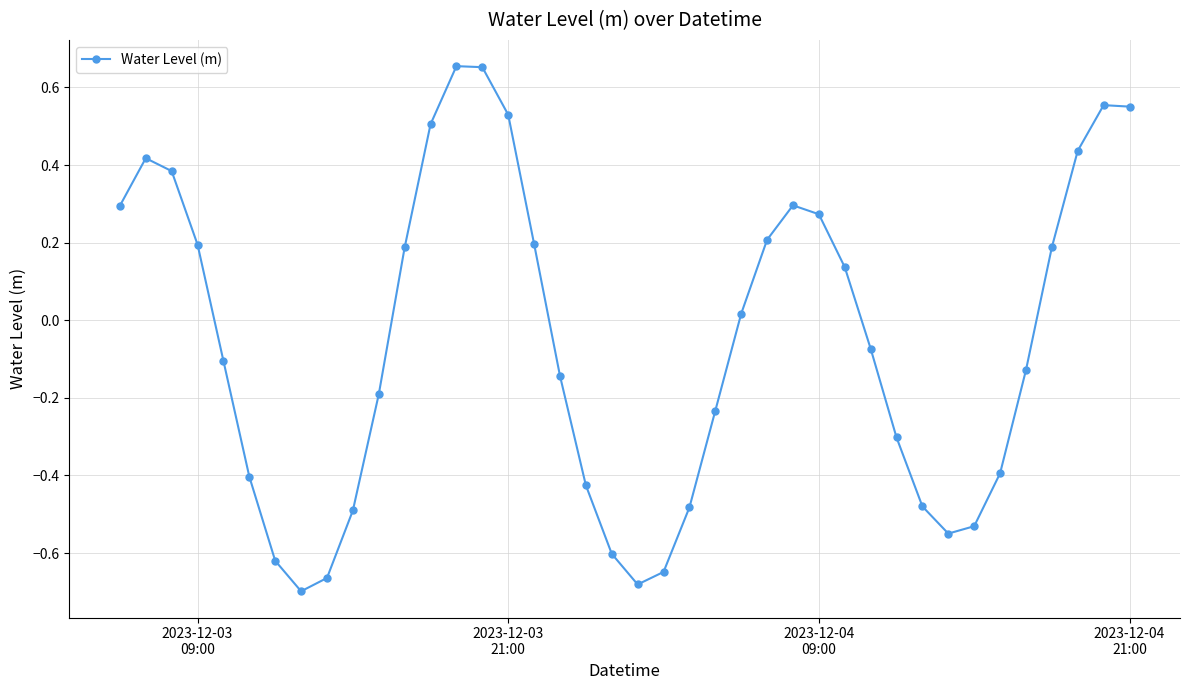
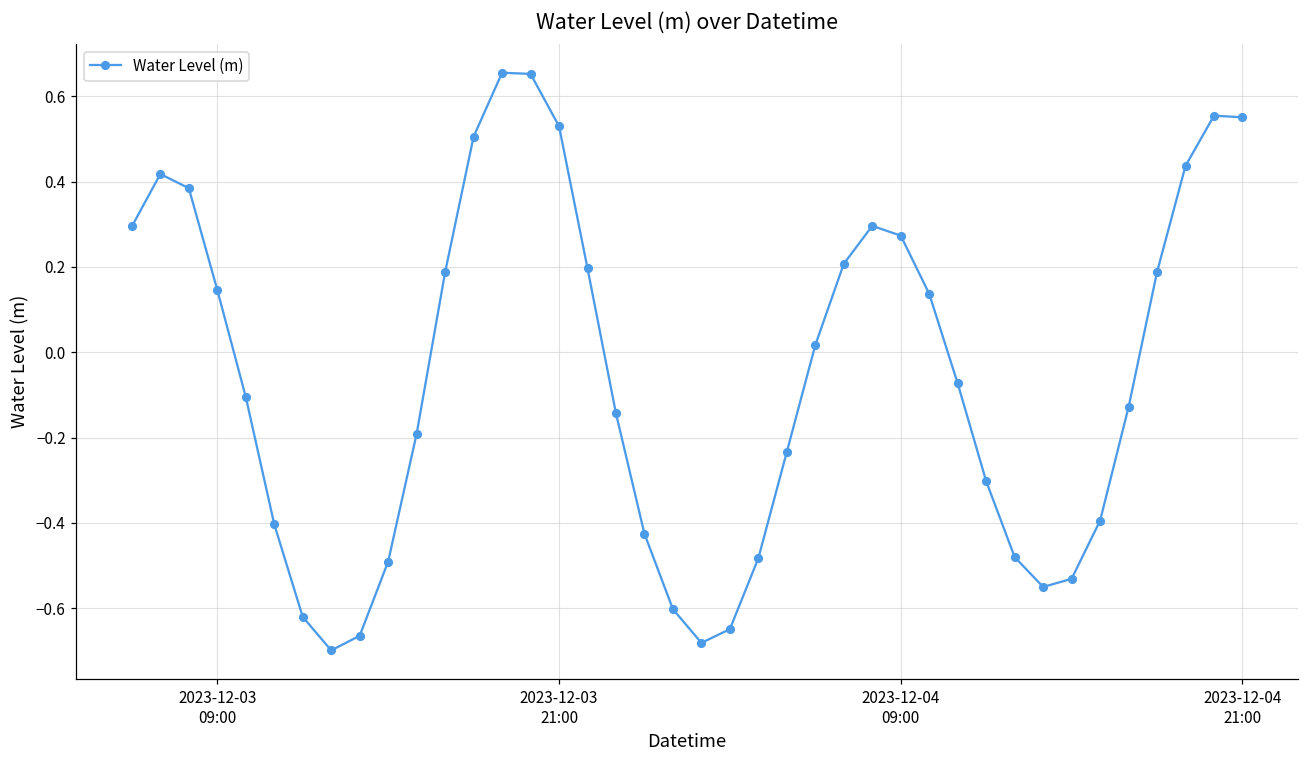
2023-12-03 09:00: 0.19 -> 0.15
